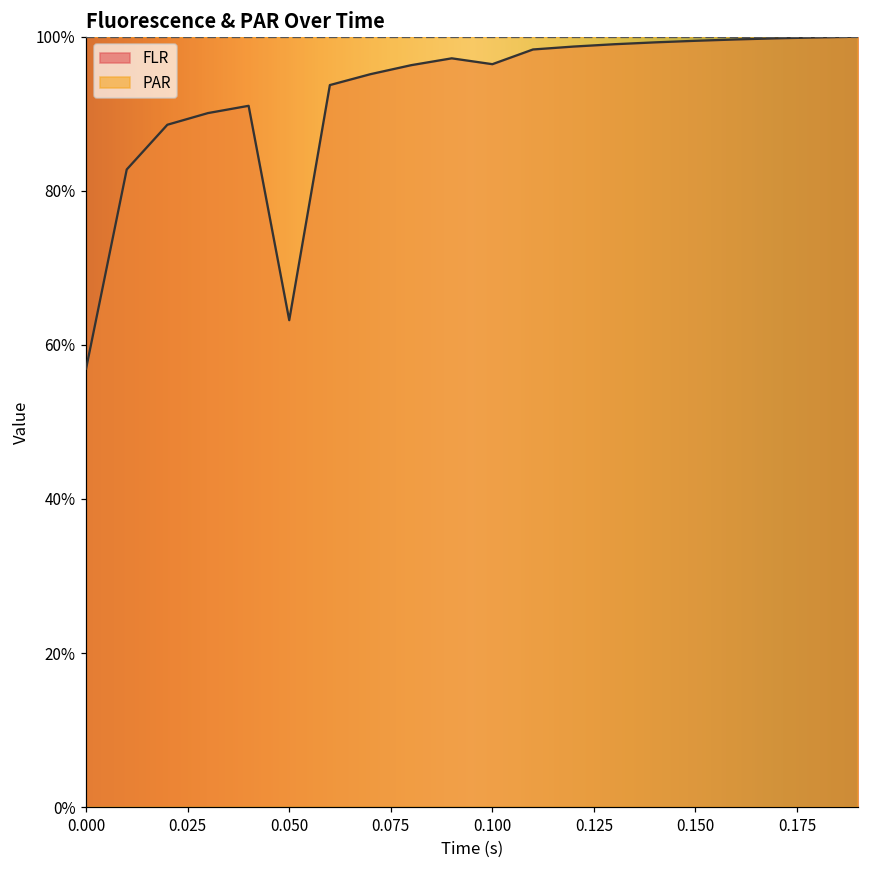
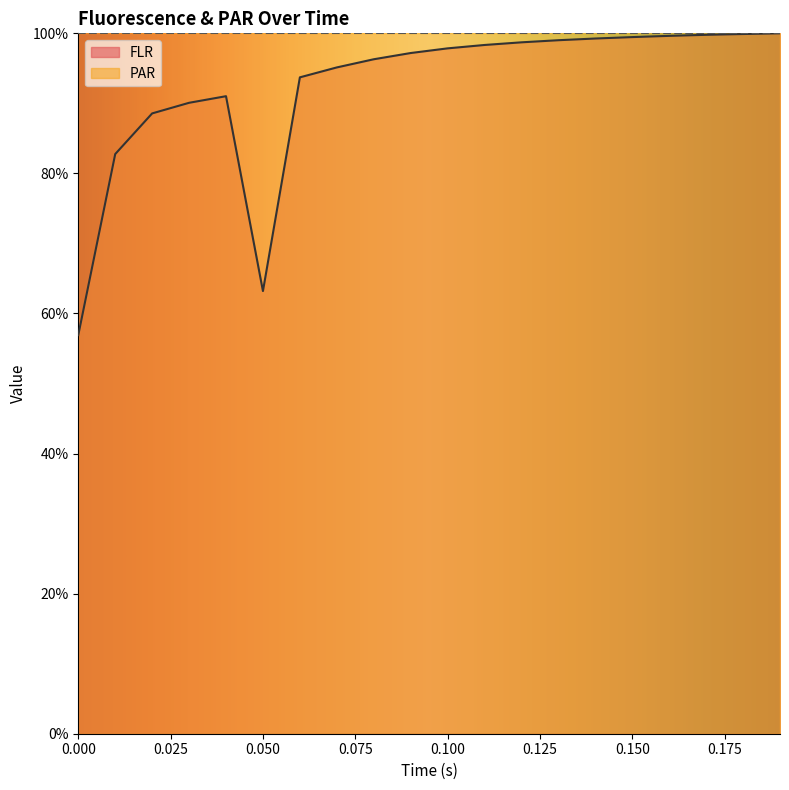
FLR, 0.100: 96% -> 98%
